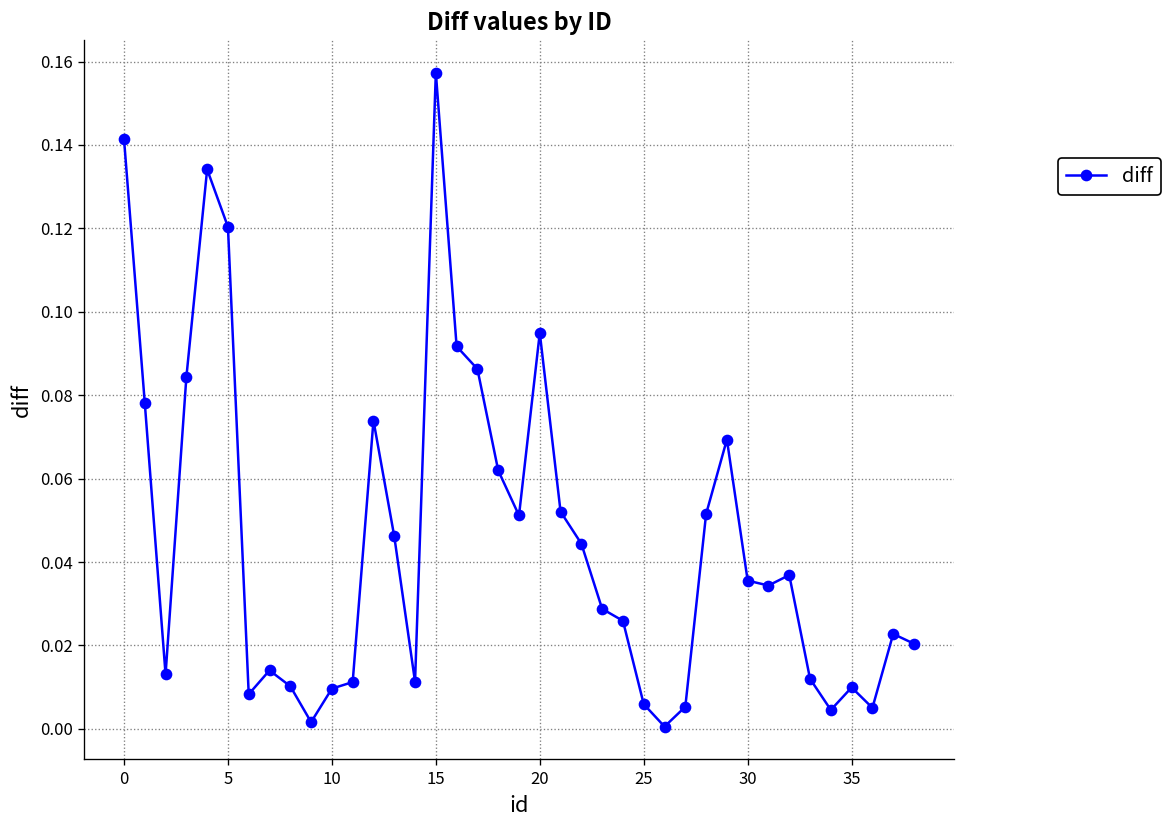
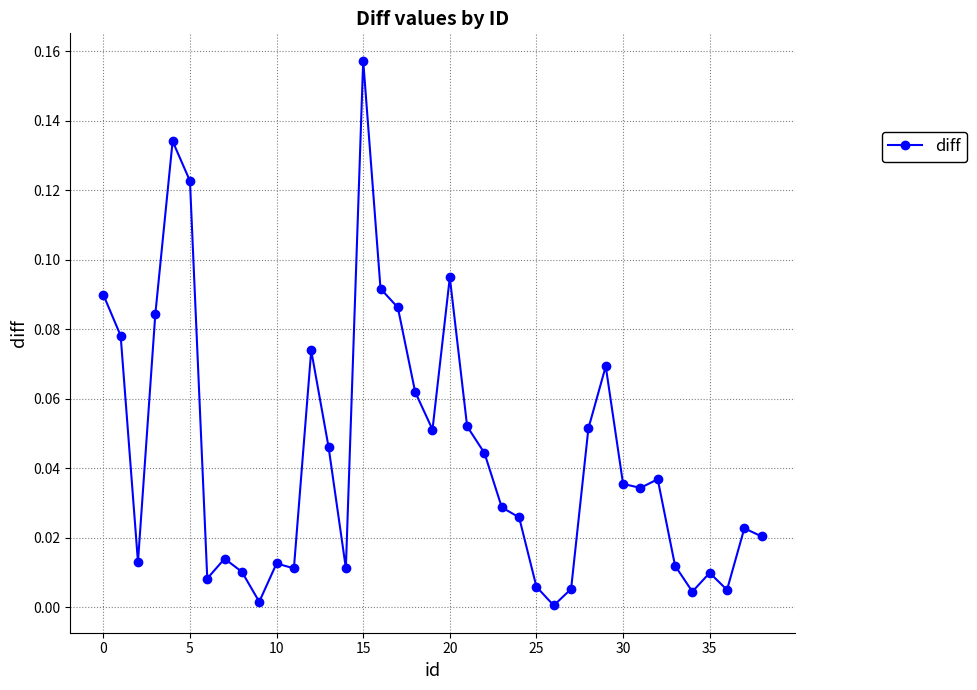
0: 0.142 -> 0.090
5: 0.120 -> 0.123
10: 0.010 -> 0.013
